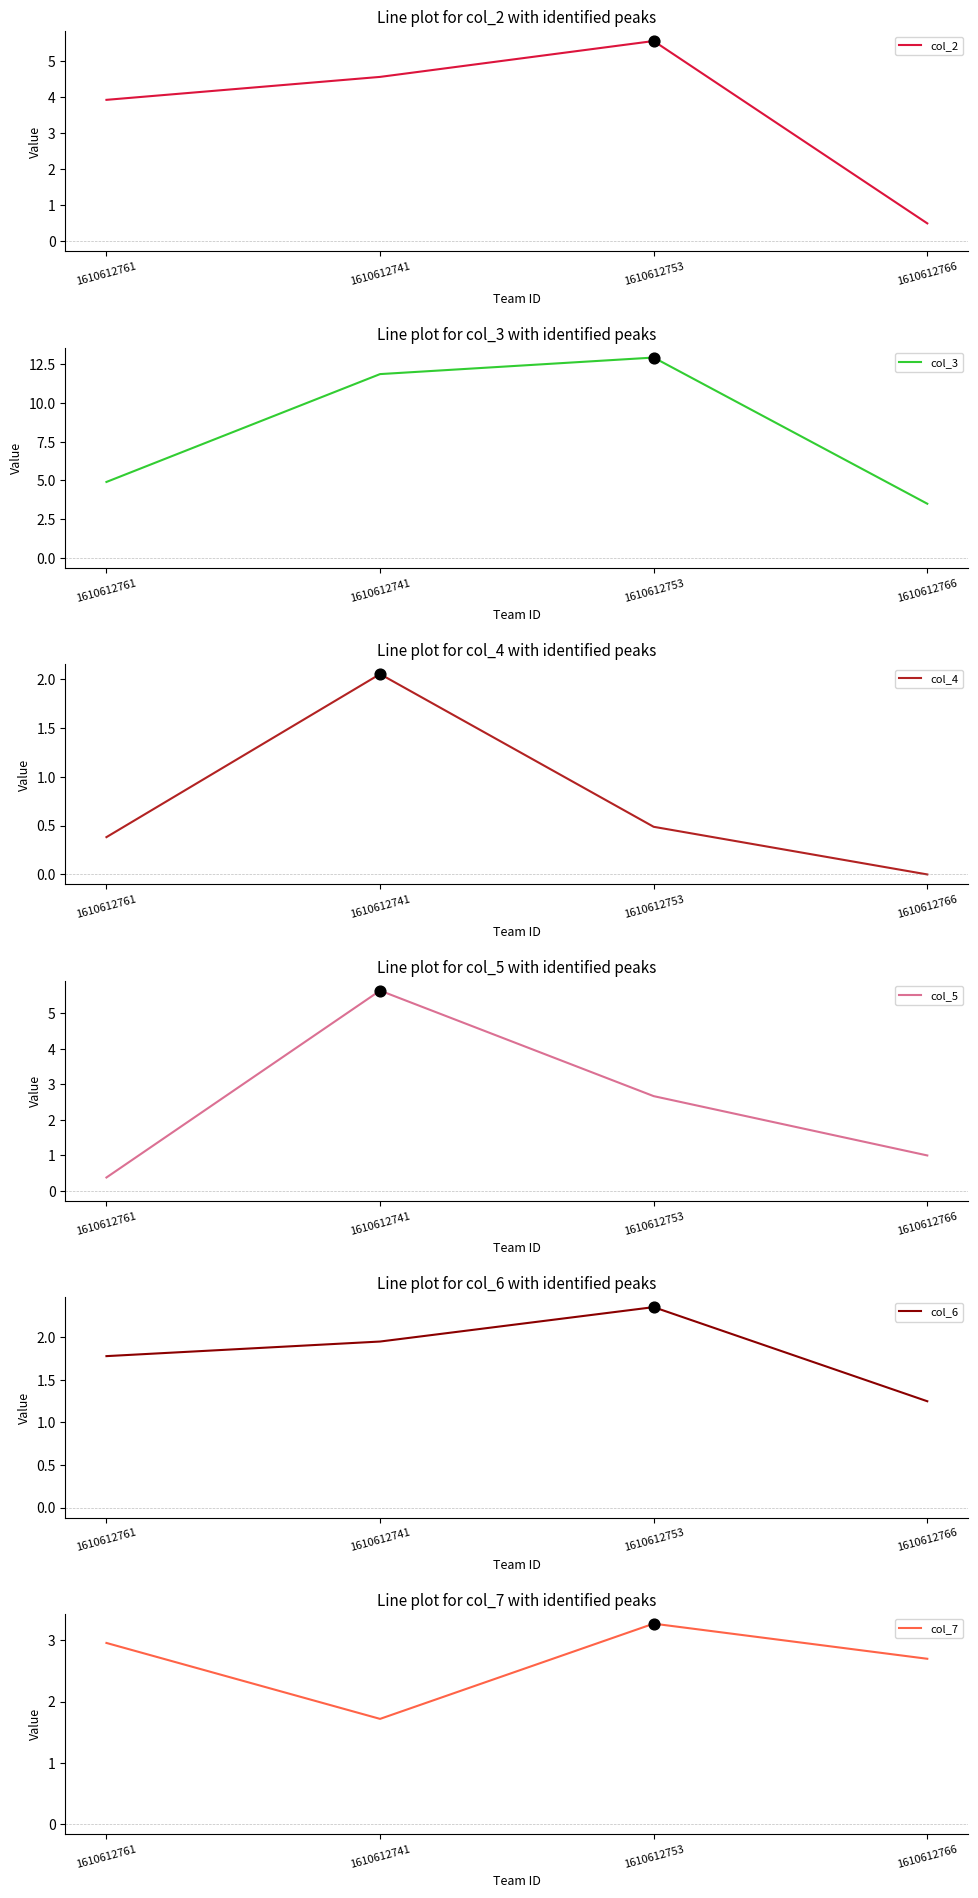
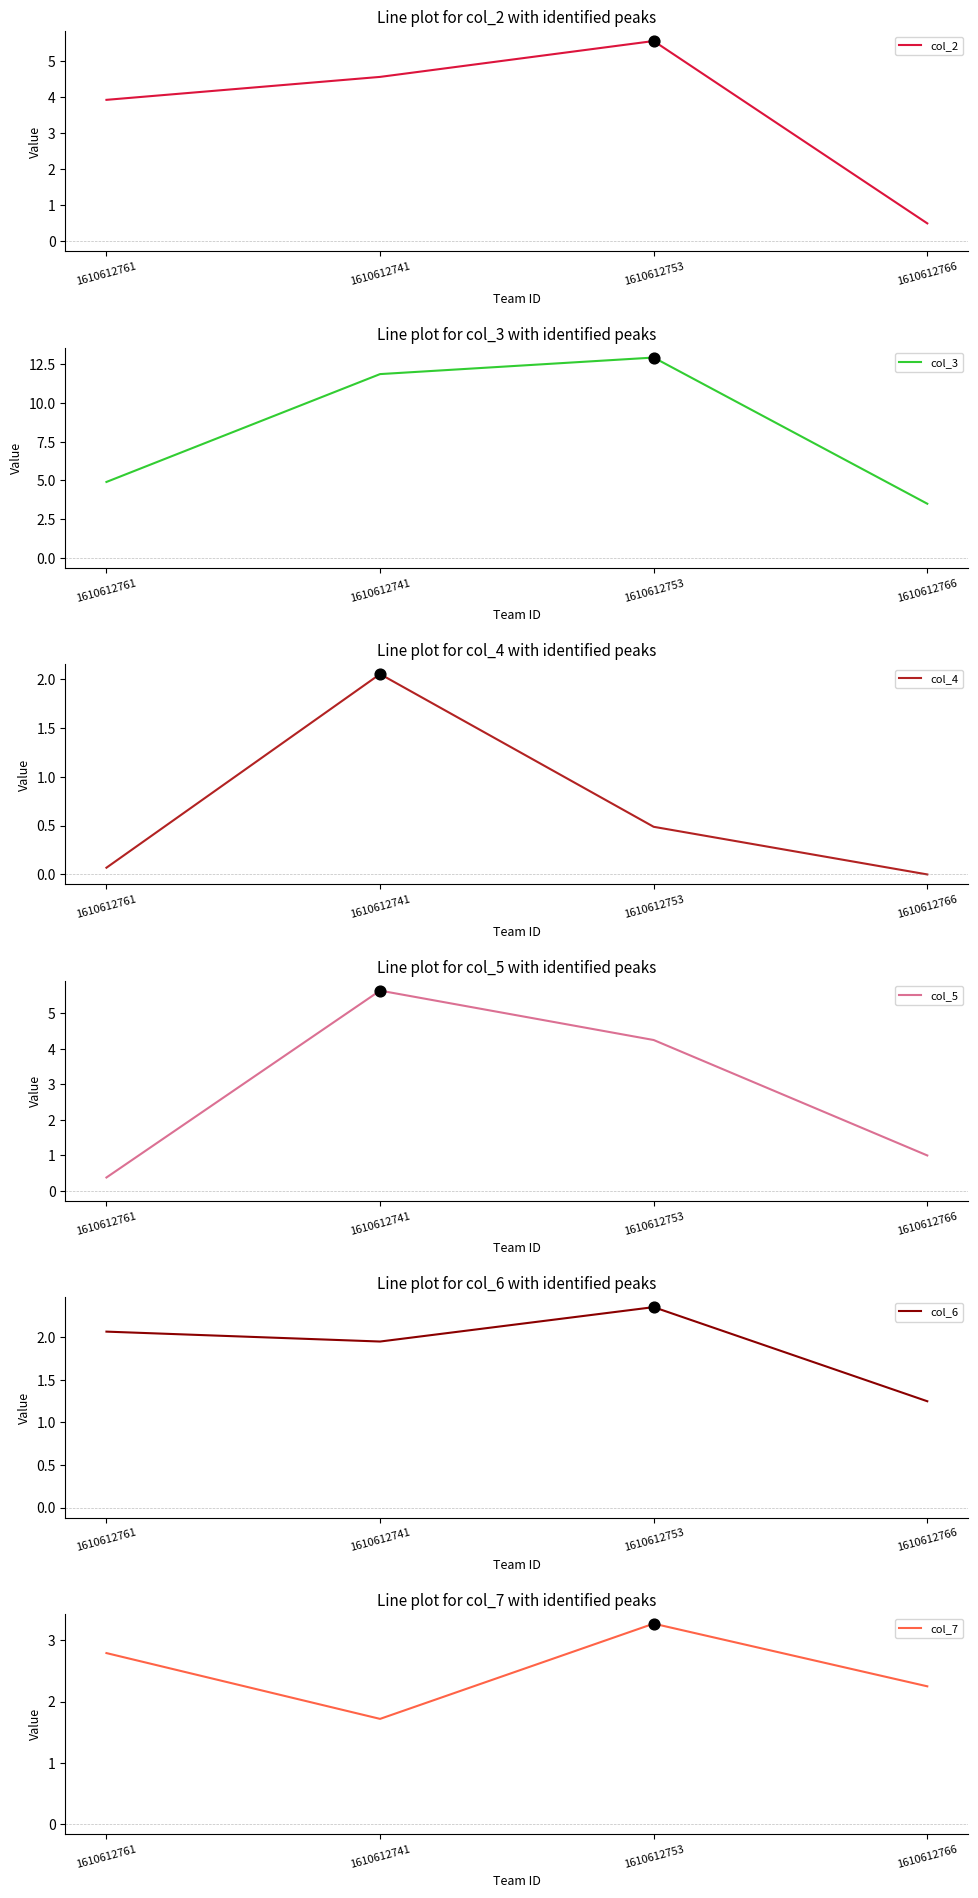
Line plot for col_4 with identified peaks, col_4, 1610612761: 0.4 -> 0.1
Line plot for col_5 with identified peaks, col_5, 1610612753: 2.7 -> 4.3
Line plot for col_6 with identified peaks, col_6, 1610612761: 1.8 -> 2.1
Line plot for col_7 with identified peaks, col_7, 1610612761: 3.0 -> 2.8
Line plot for col_7 with identified peaks, col_7, 1610612766: 2.7 -> 2.3
